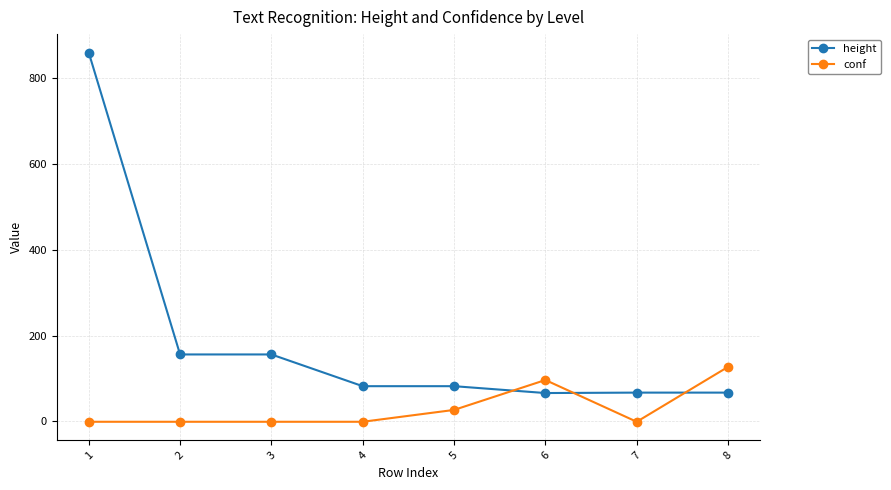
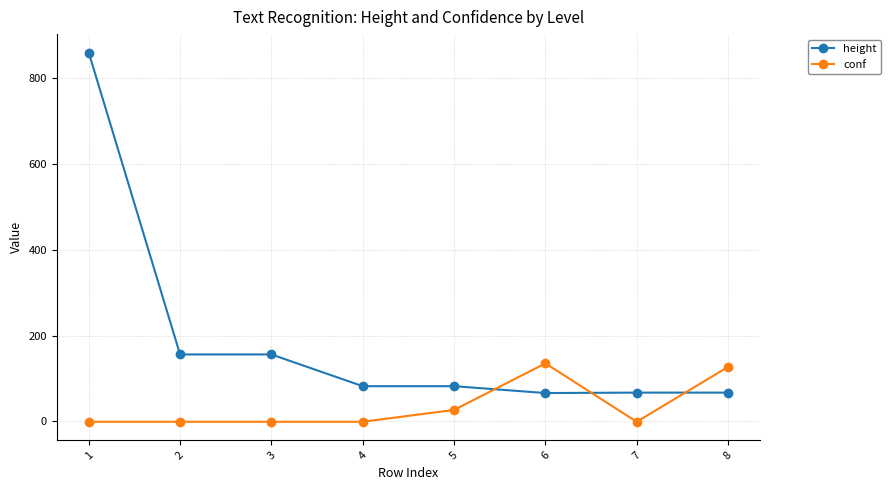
conf, 6: 100 -> 140
